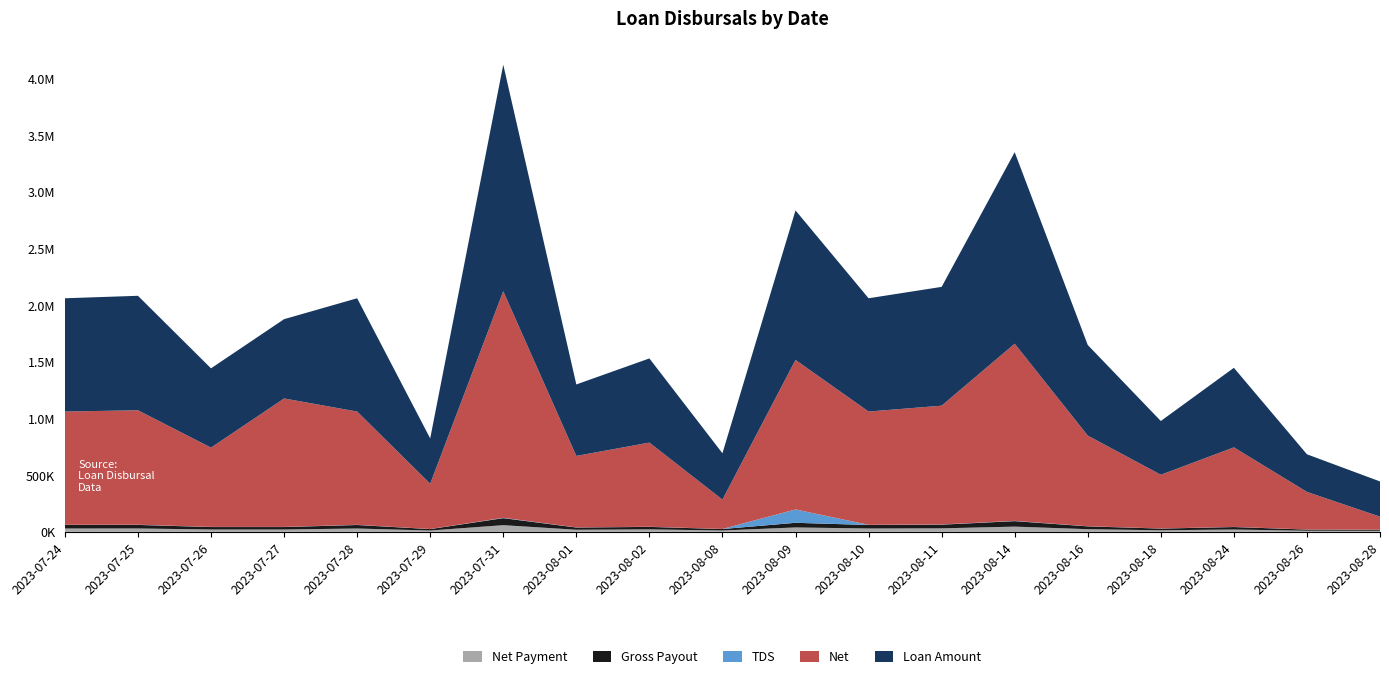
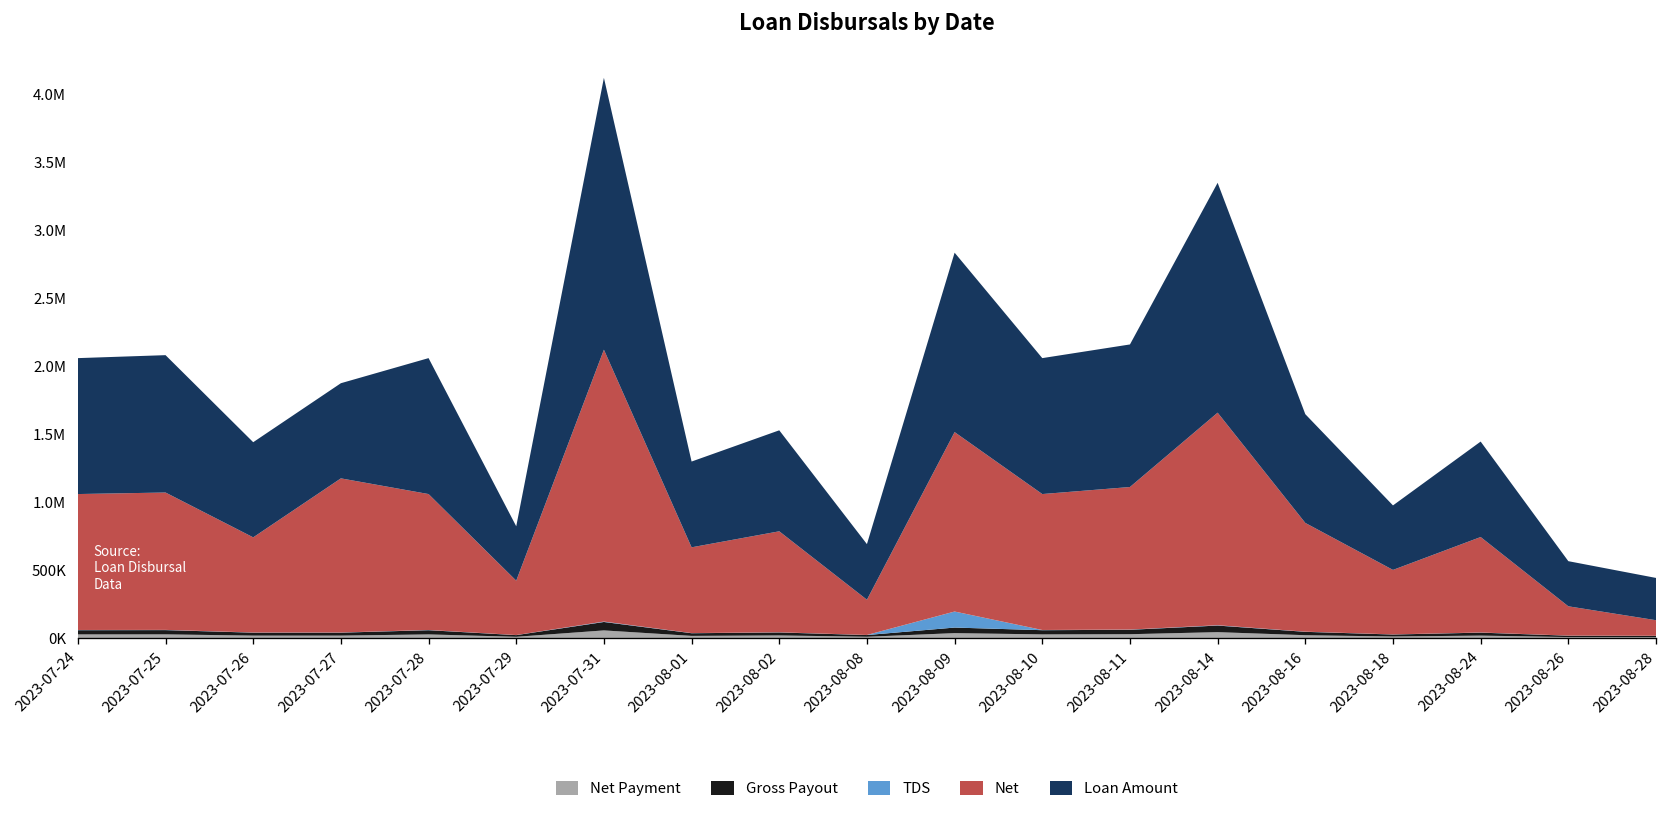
Net, 2023-08-26: 330000 -> 220000
